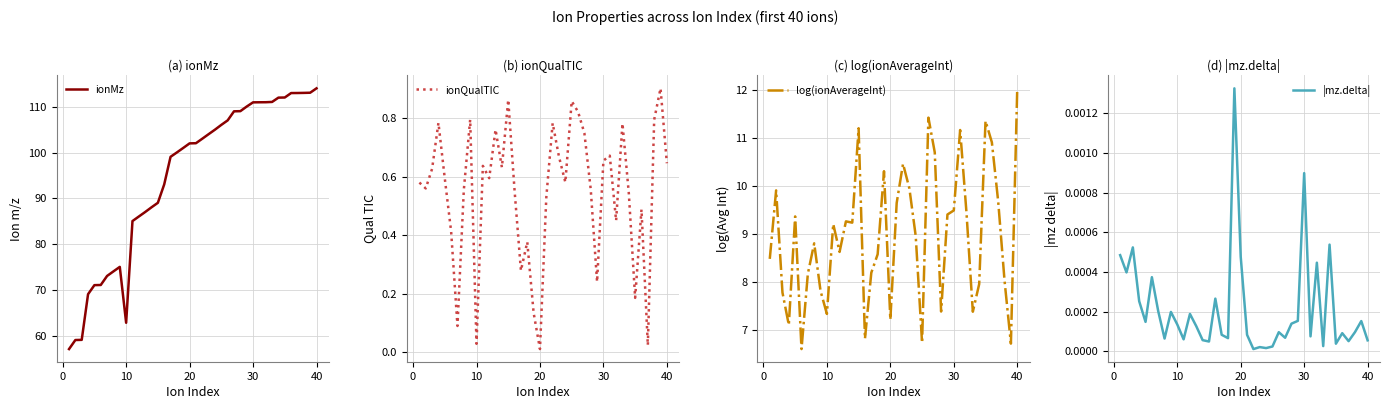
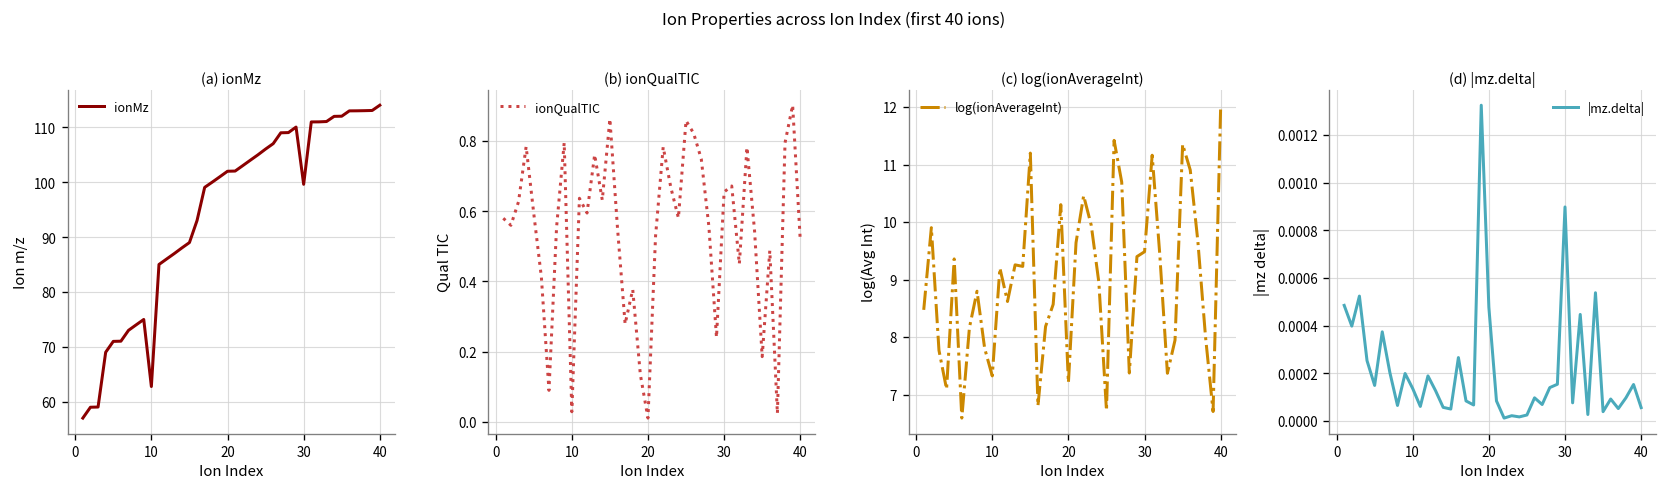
(a) ionMz, 30: 111 -> 100
(b) ionQualTIC, 40: 0.65 -> 0.52
